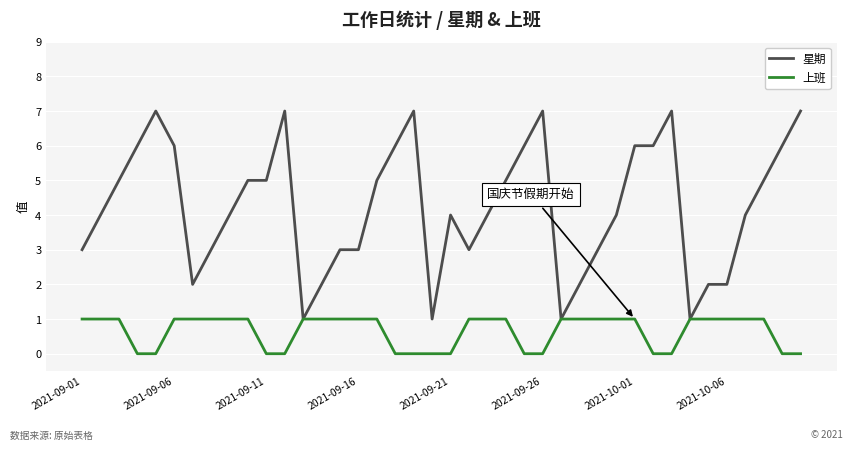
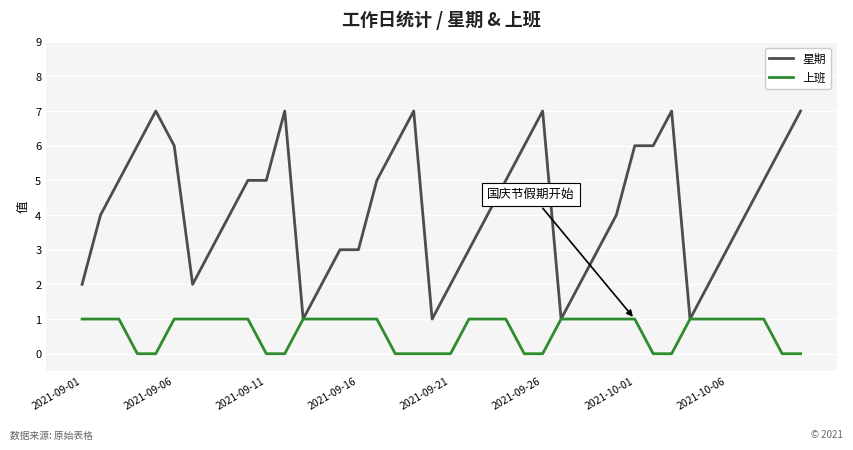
星期, 2021-09-01: 3 -> 2
星期, 2021-09-21: 4 -> 2
星期, 2021-10-06: 2 -> 3
